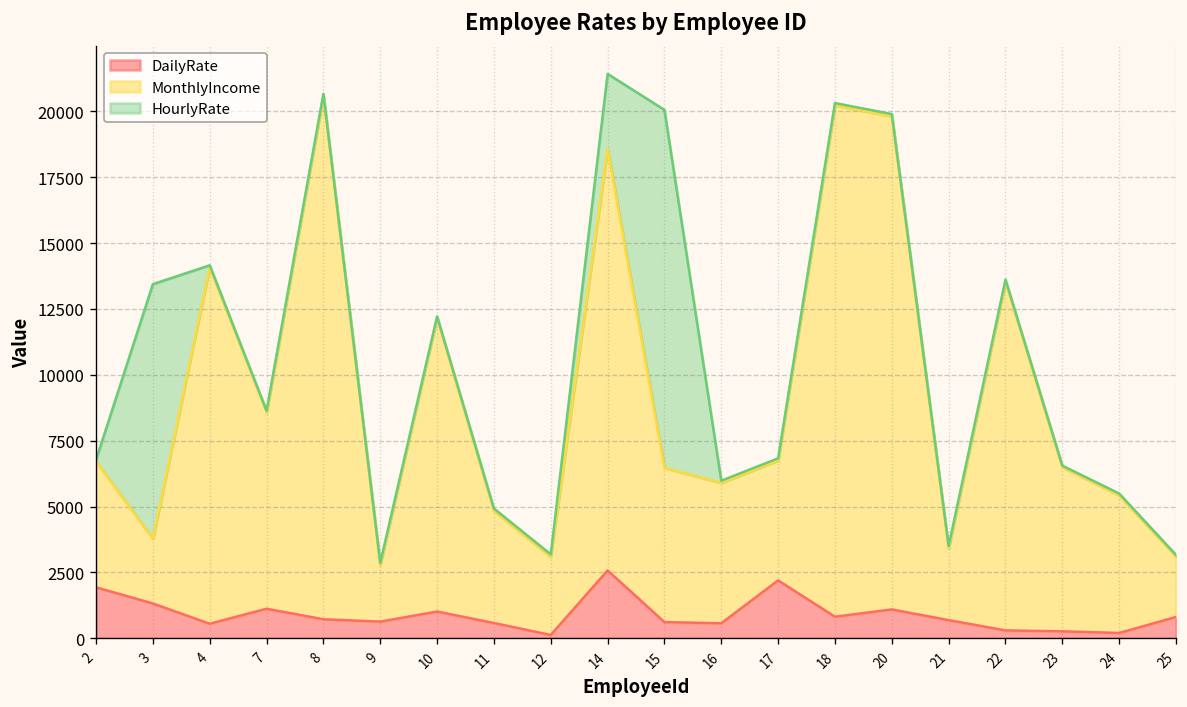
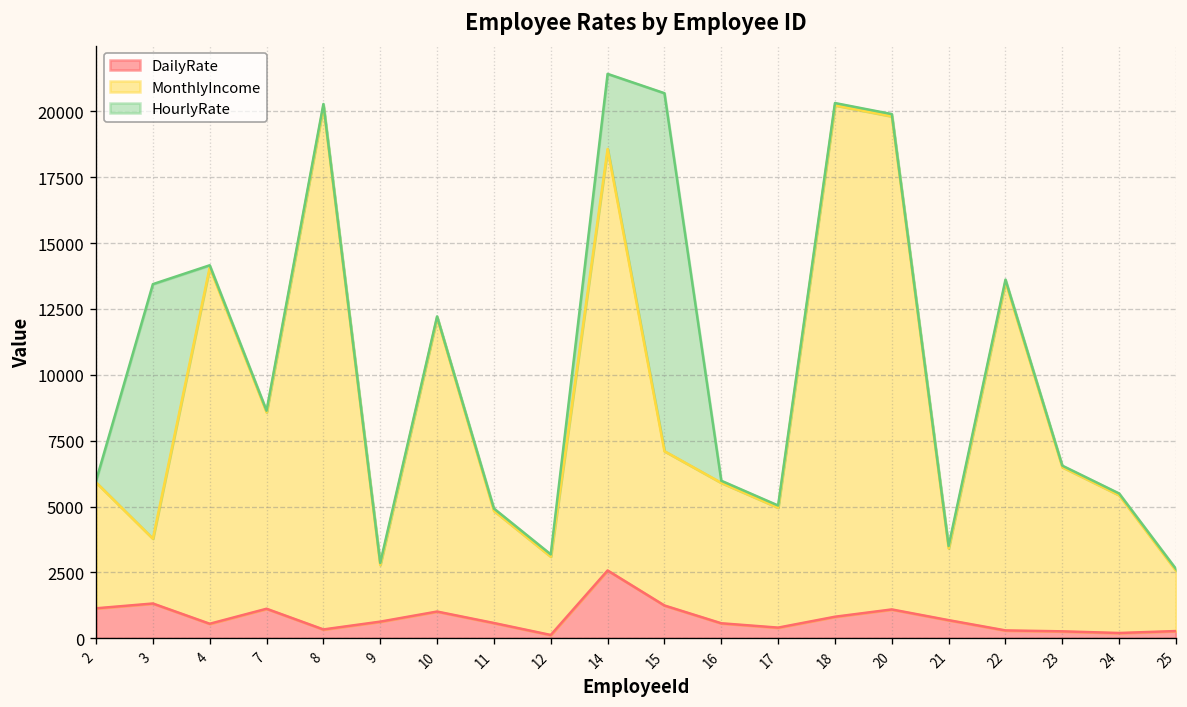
DailyRate, 2: 1900 -> 1100
DailyRate, 8: 700 -> 300
DailyRate, 15: 600 -> 1200
DailyRate, 17: 2200 -> 400
DailyRate, 25: 800 -> 300
